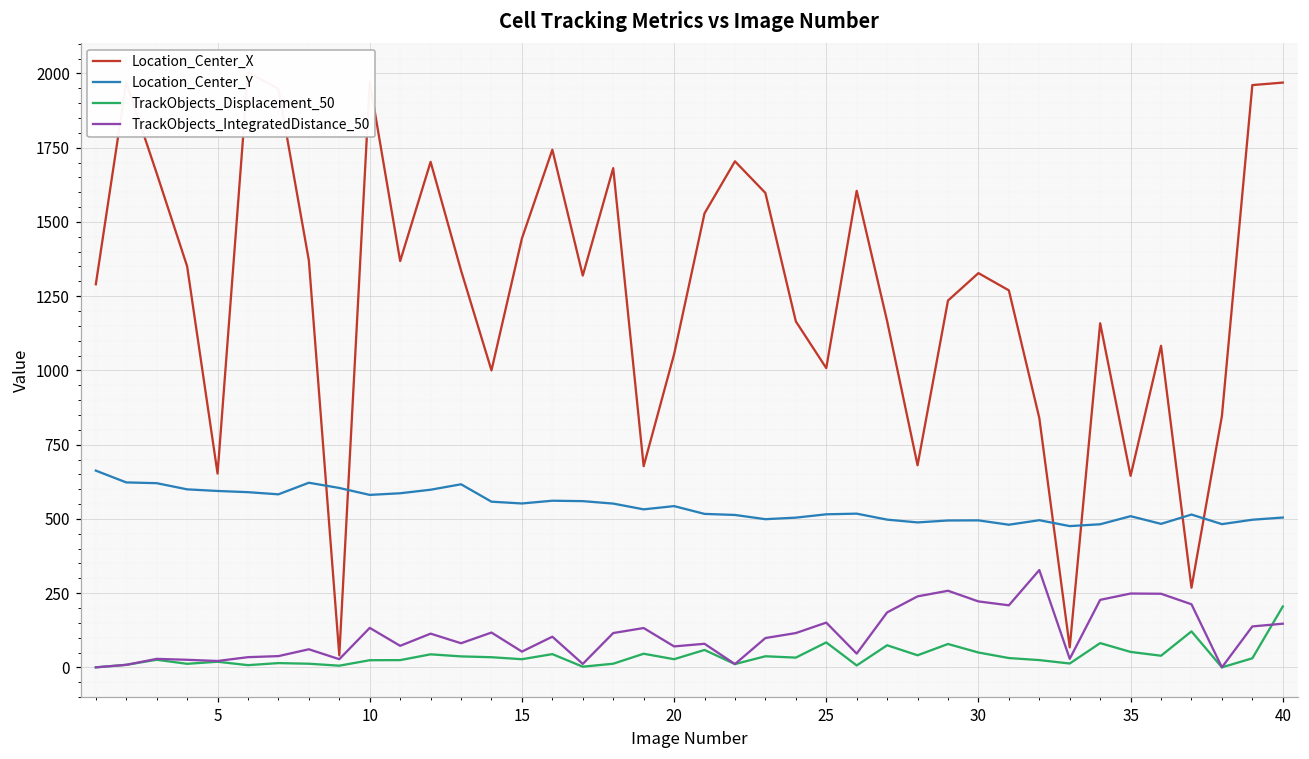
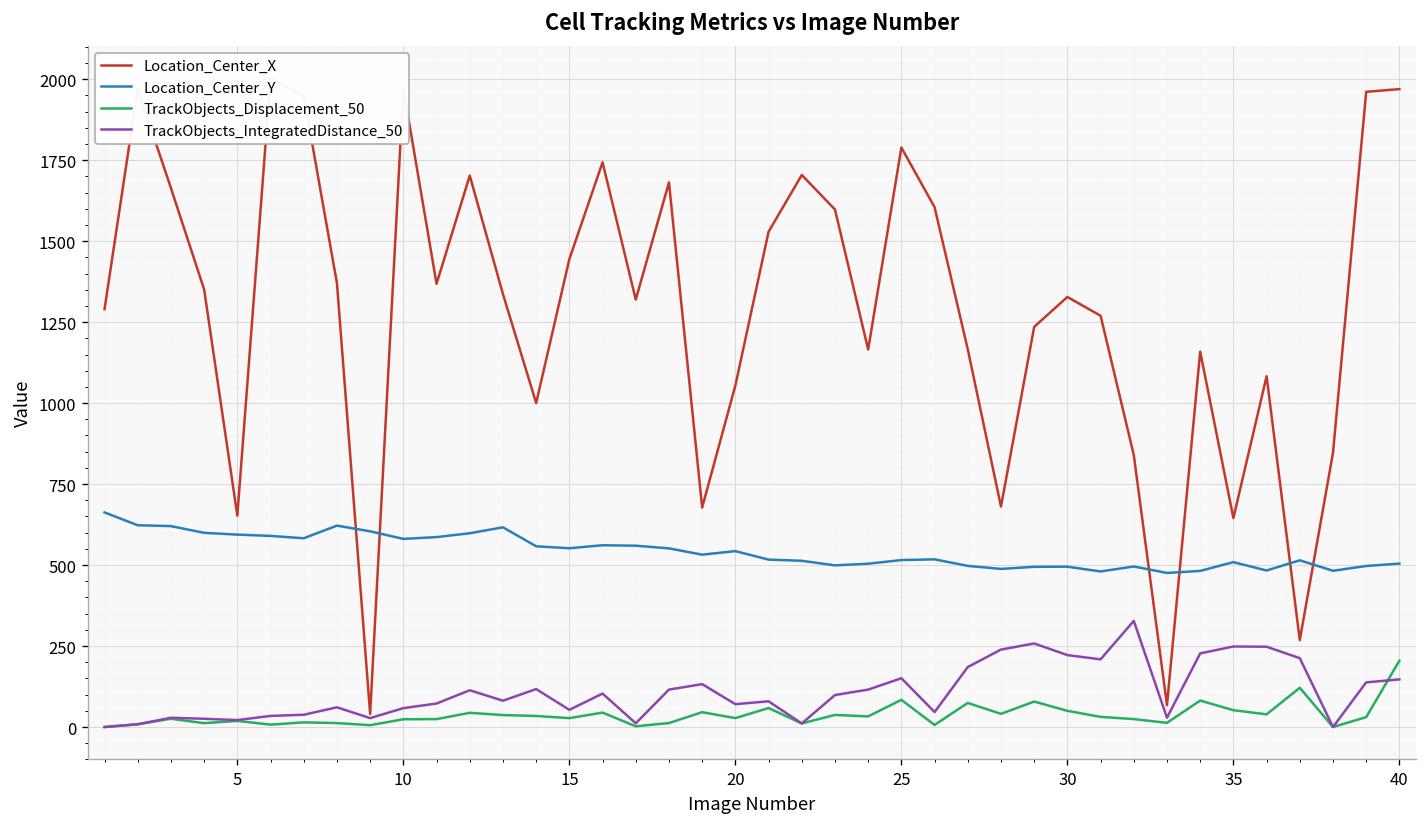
TrackObjects_IntegratedDistance_50, 10: 130 -> 60
Location_Center_X, 25: 1010 -> 1790
